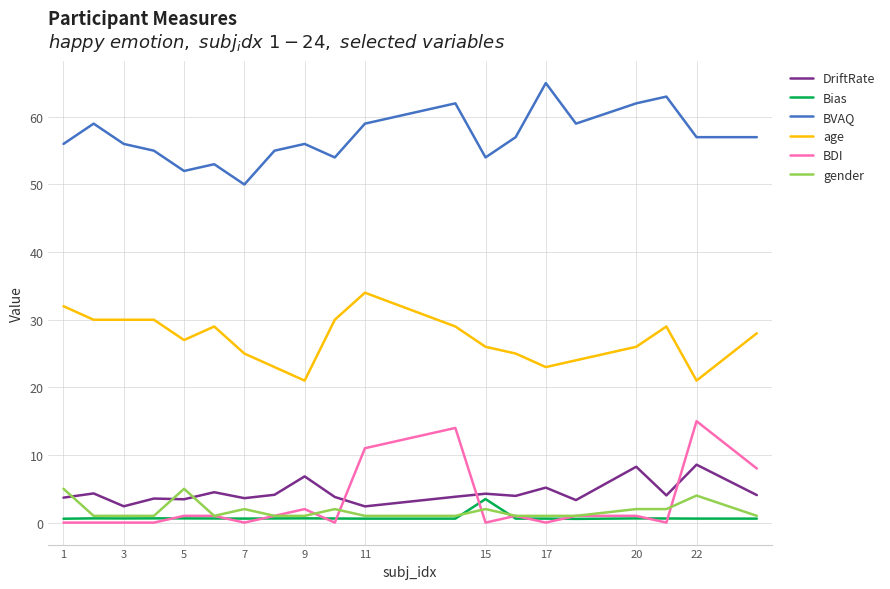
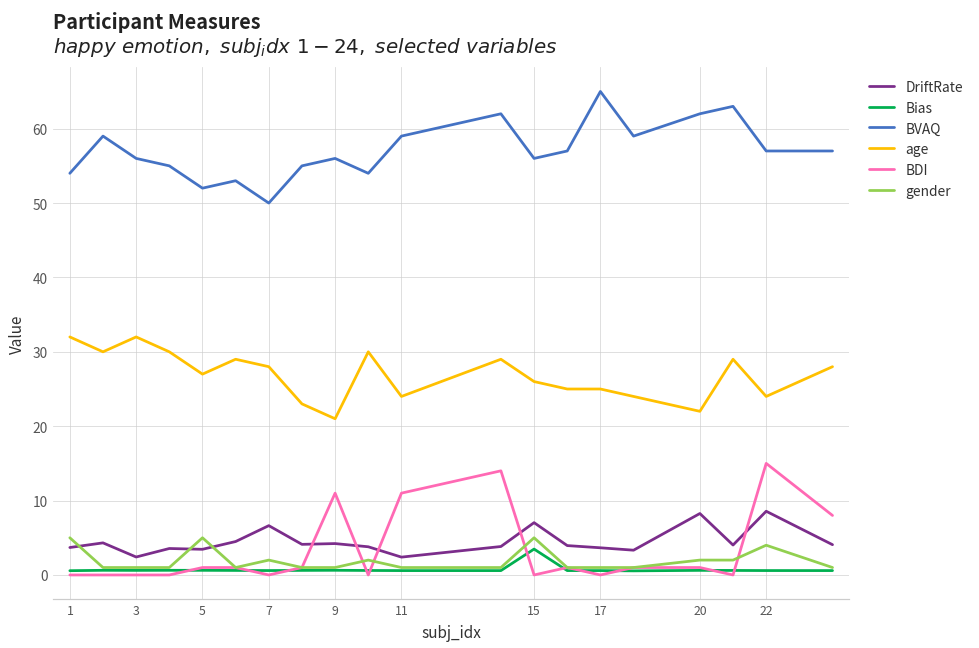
BVAQ, 1: 56 -> 54
age, 3: 30 -> 32
DriftRate, 7: 4 -> 7
age, 7: 25 -> 28
DriftRate, 9: 7 -> 4
BDI, 9: 2 -> 11
age, 11: 34 -> 24
DriftRate, 15: 4 -> 7
BVAQ, 15: 54 -> 56
gender, 15: 2 -> 5
DriftRate, 17: 5 -> 4
age, 17: 23 -> 25
age, 20: 26 -> 22
age, 22: 21 -> 24
